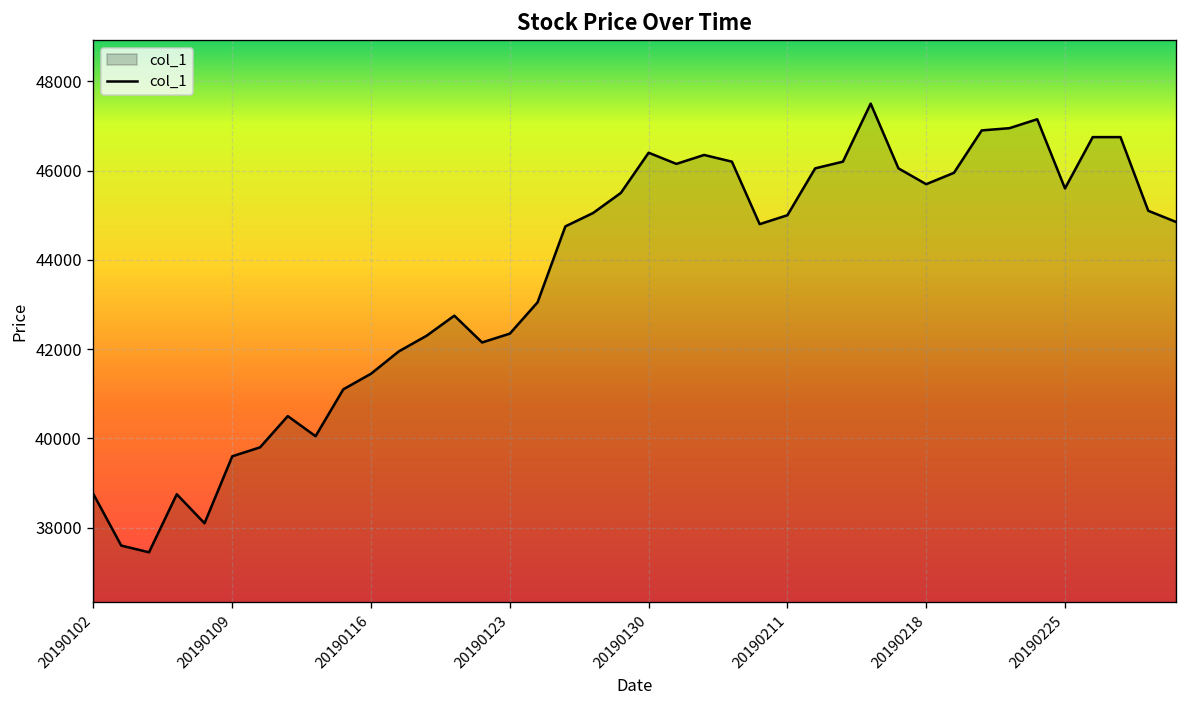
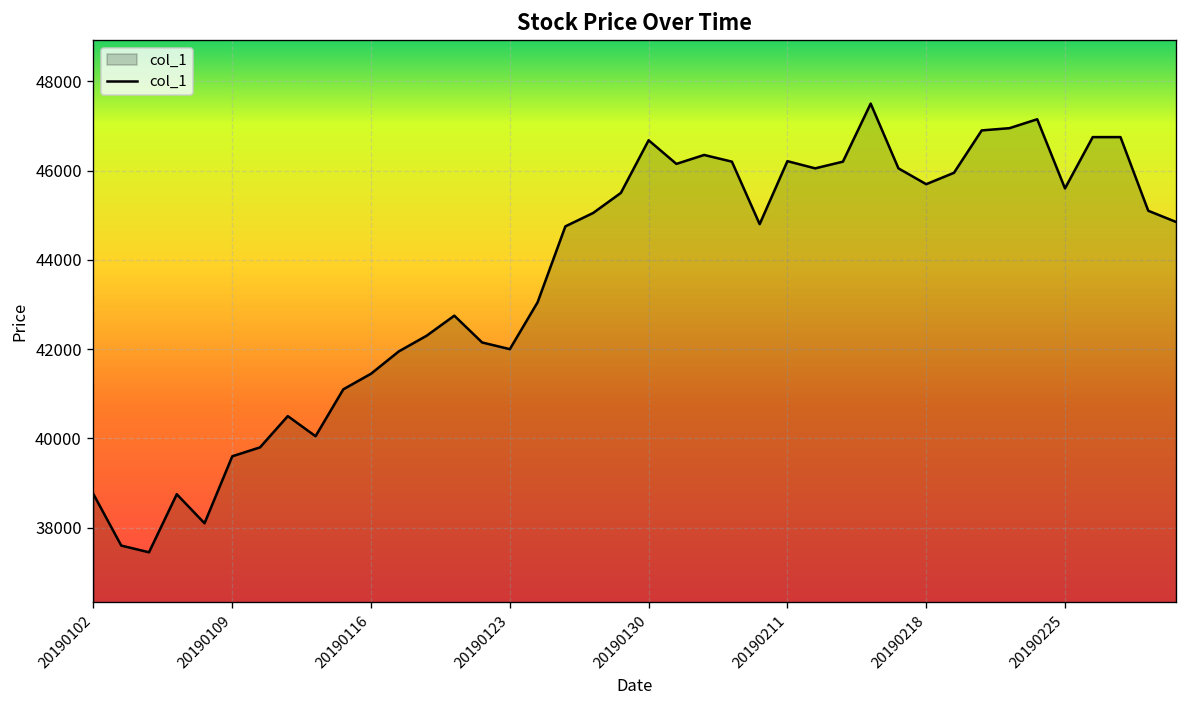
20190123: 42300 -> 42000
20190130: 46400 -> 46700
20190211: 45000 -> 46200
